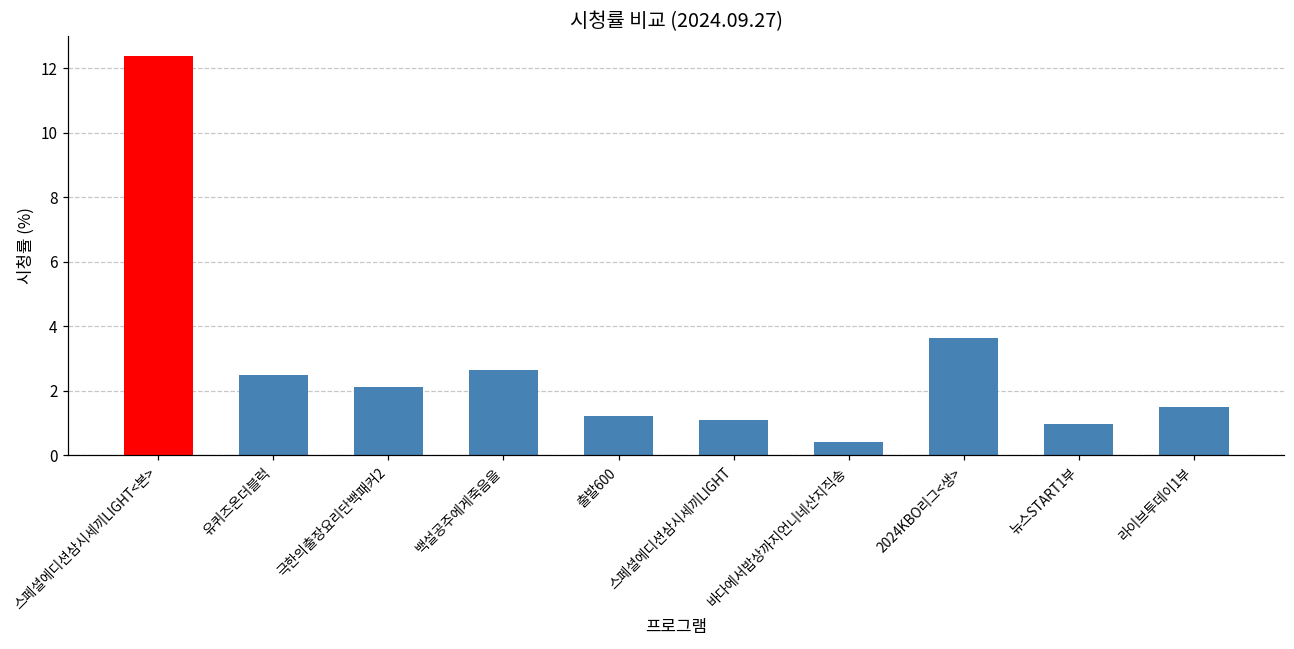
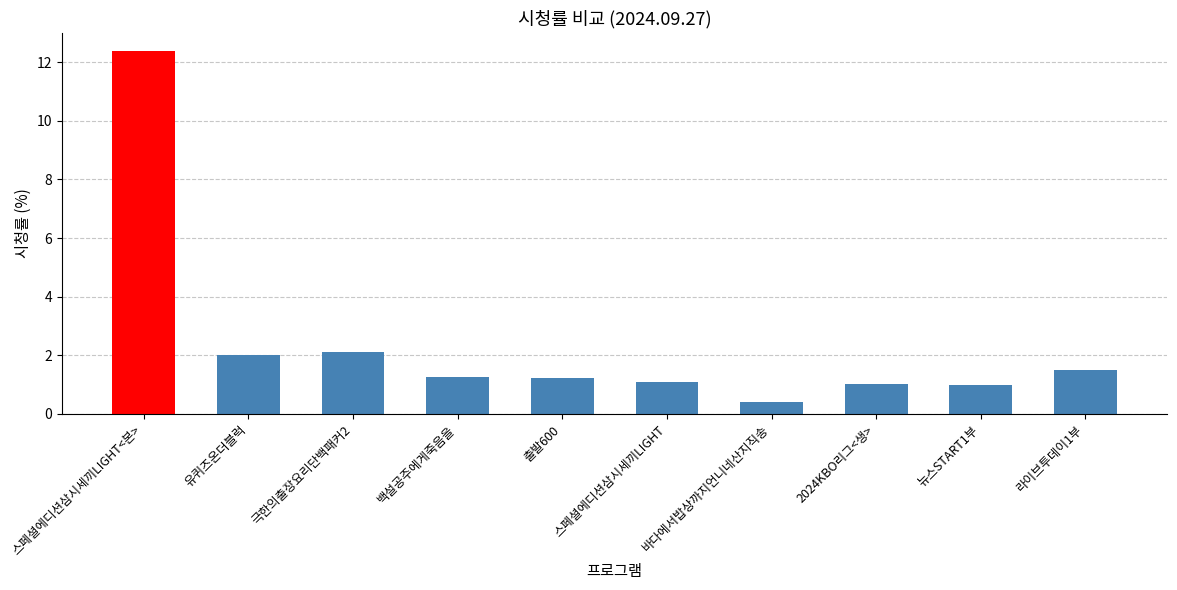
유퀴즈온더블럭: 2.5 -> 2.0
백설공주에게죽음을: 2.7 -> 1.3
2024KBO리그<생>: 3.6 -> 1.0
